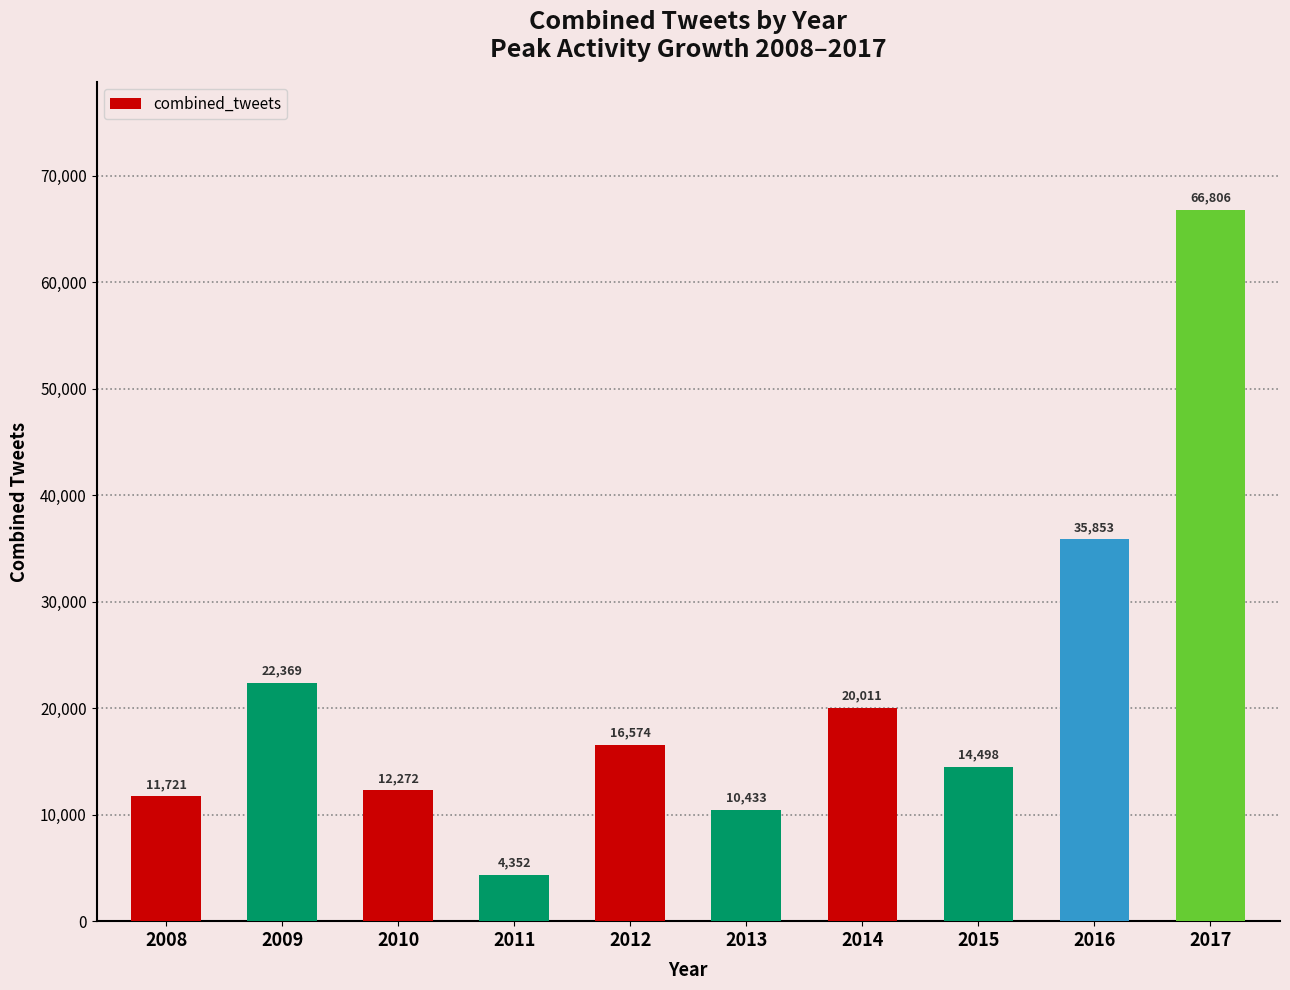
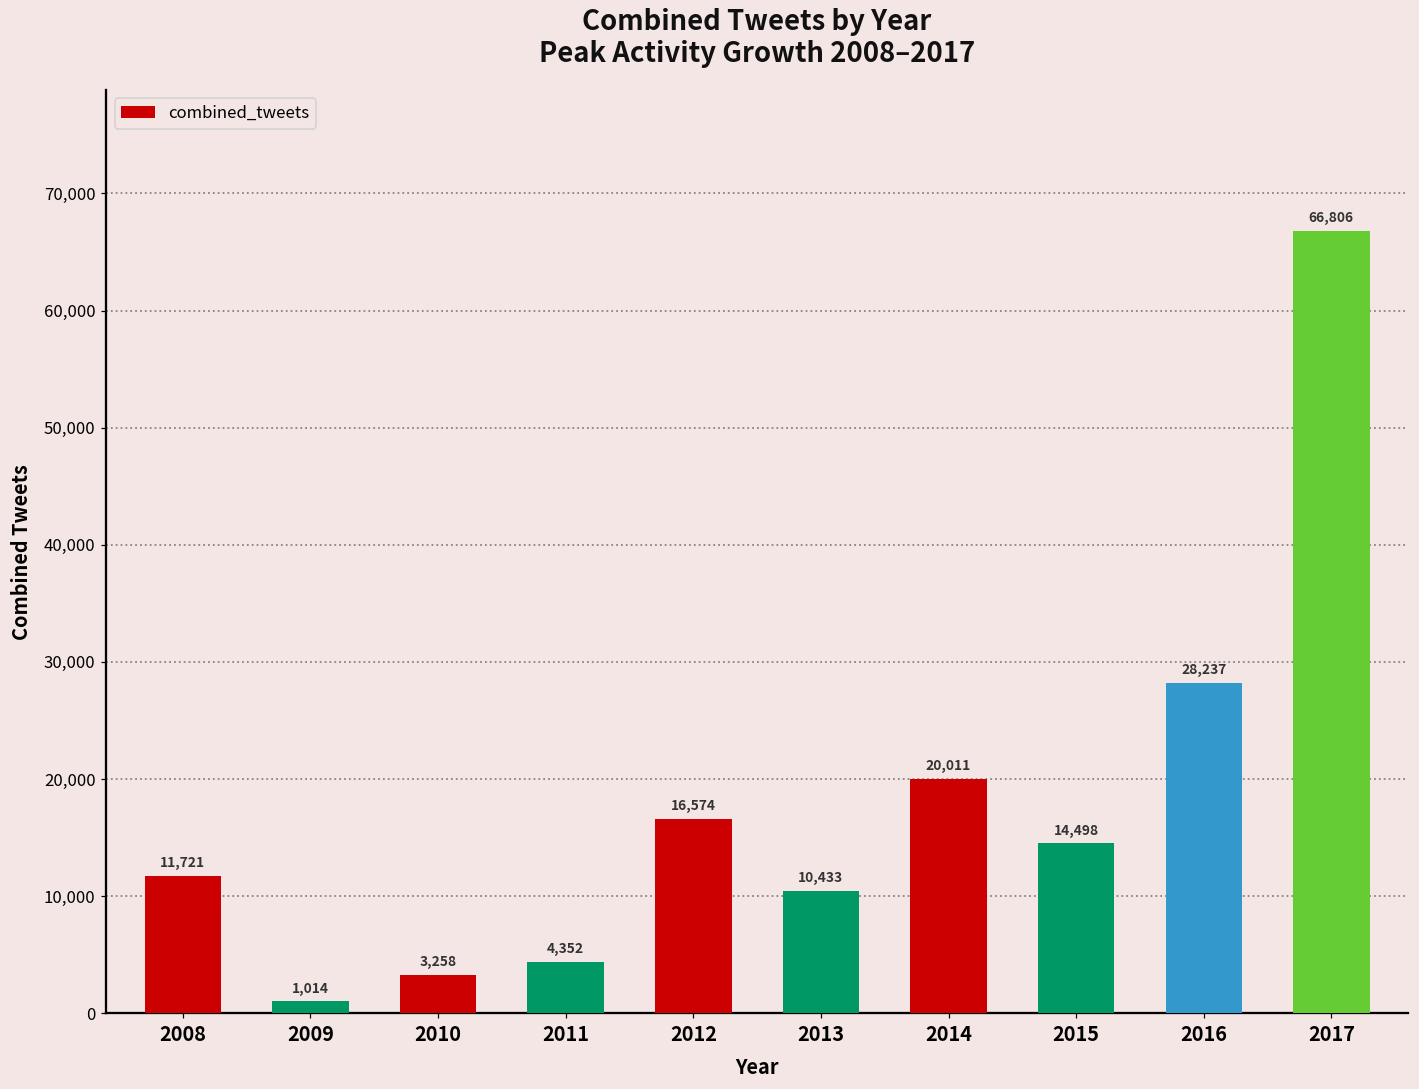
2009: 22,369 -> 1,014
2010: 12,272 -> 3,258
2016: 35,853 -> 28,237
